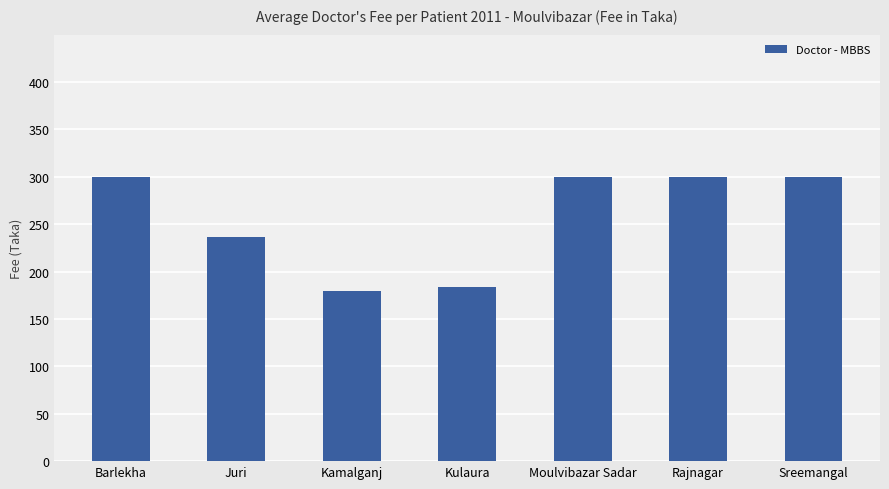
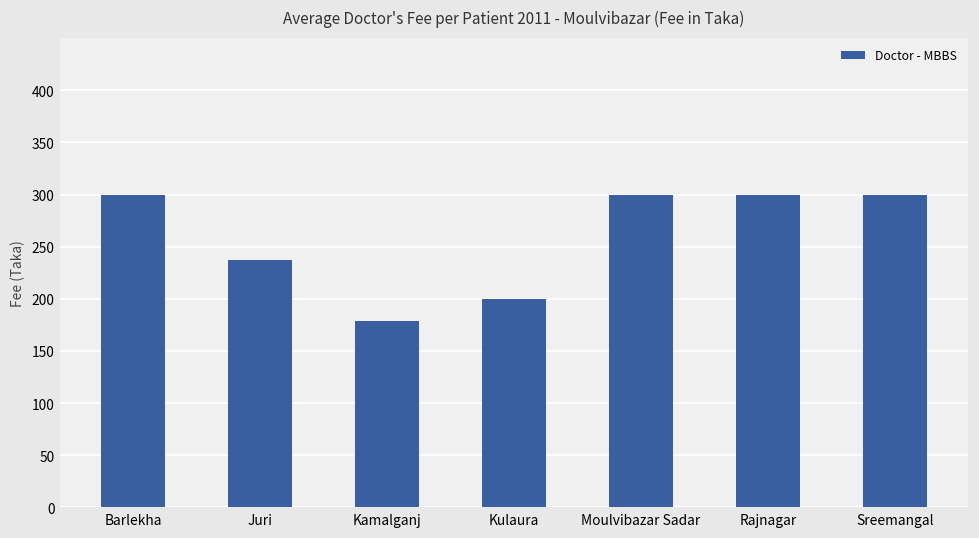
Kulaura: 180 -> 200
